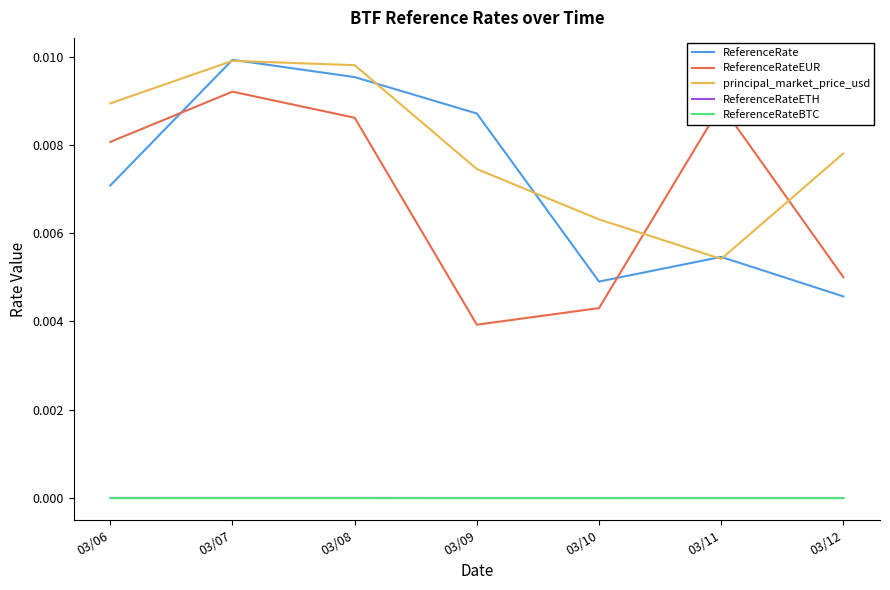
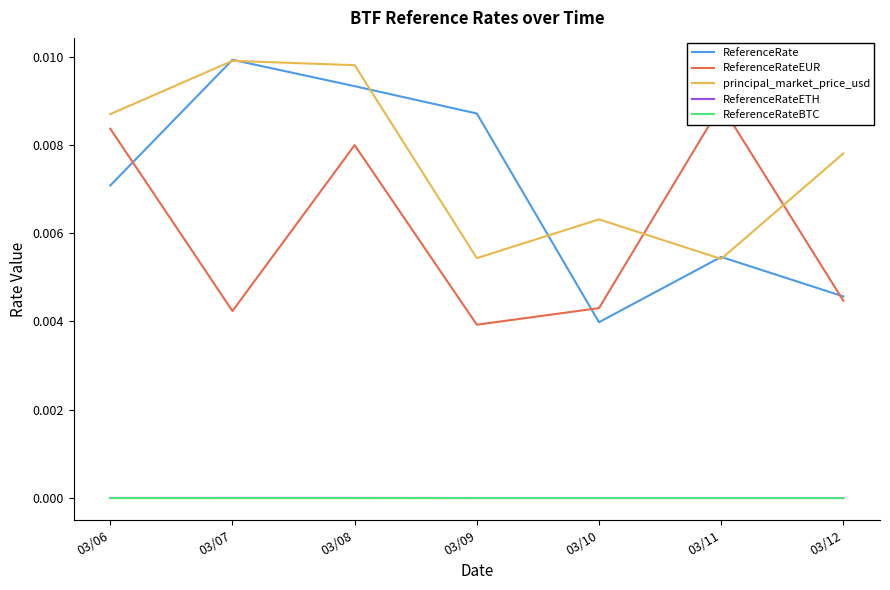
ReferenceRateEUR, 03/06: 0.0081 -> 0.0084
principal_market_price_usd, 03/06: 0.0089 -> 0.0087
ReferenceRateEUR, 03/07: 0.0092 -> 0.0042
ReferenceRate, 03/08: 0.0095 -> 0.0093
ReferenceRateEUR, 03/08: 0.0086 -> 0.0080
principal_market_price_usd, 03/09: 0.0075 -> 0.0054
ReferenceRate, 03/10: 0.0049 -> 0.0040
ReferenceRateEUR, 03/12: 0.0050 -> 0.0045
